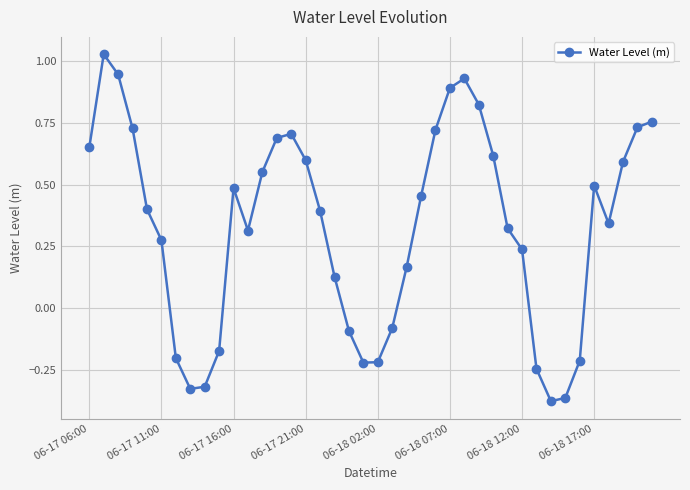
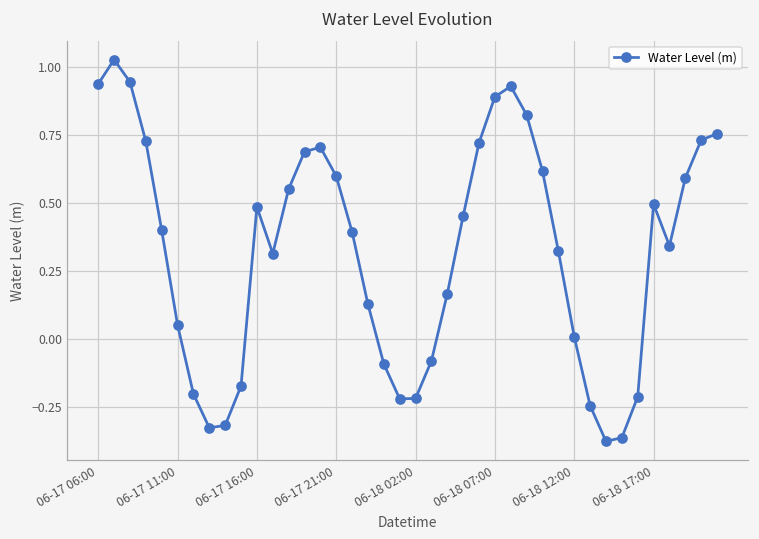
06-17 06:00: 0.65 -> 0.94
06-17 11:00: 0.27 -> 0.05
06-18 12:00: 0.24 -> 0.01
